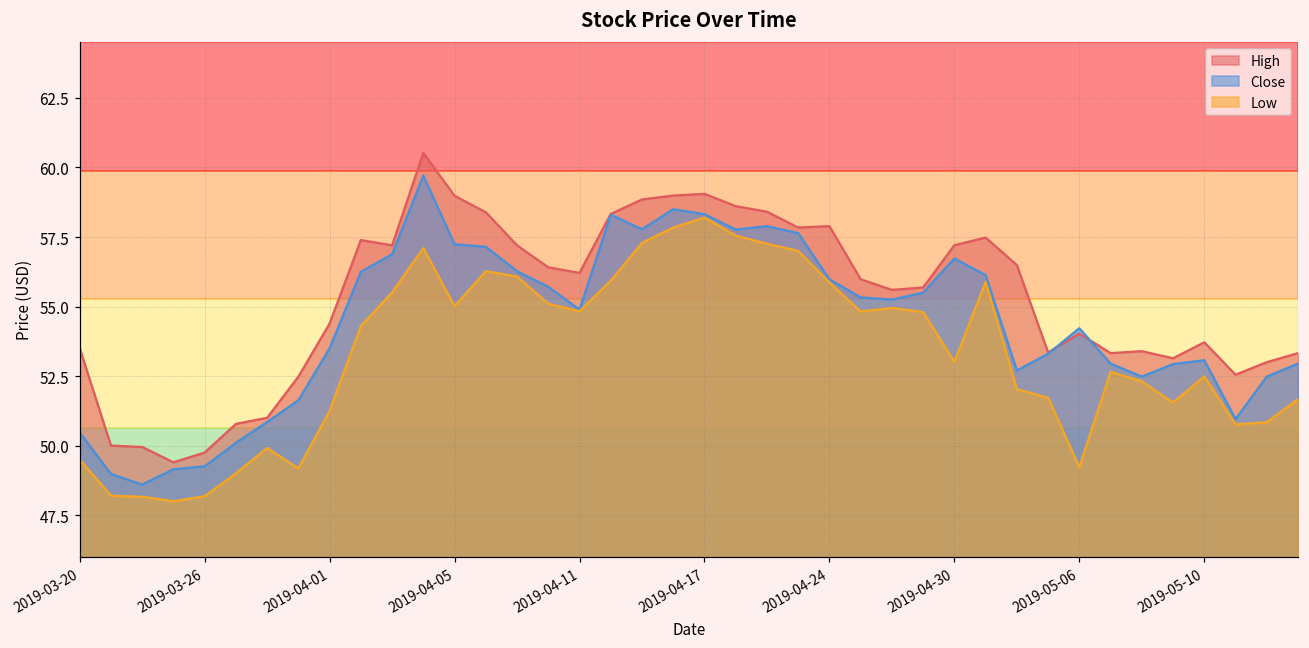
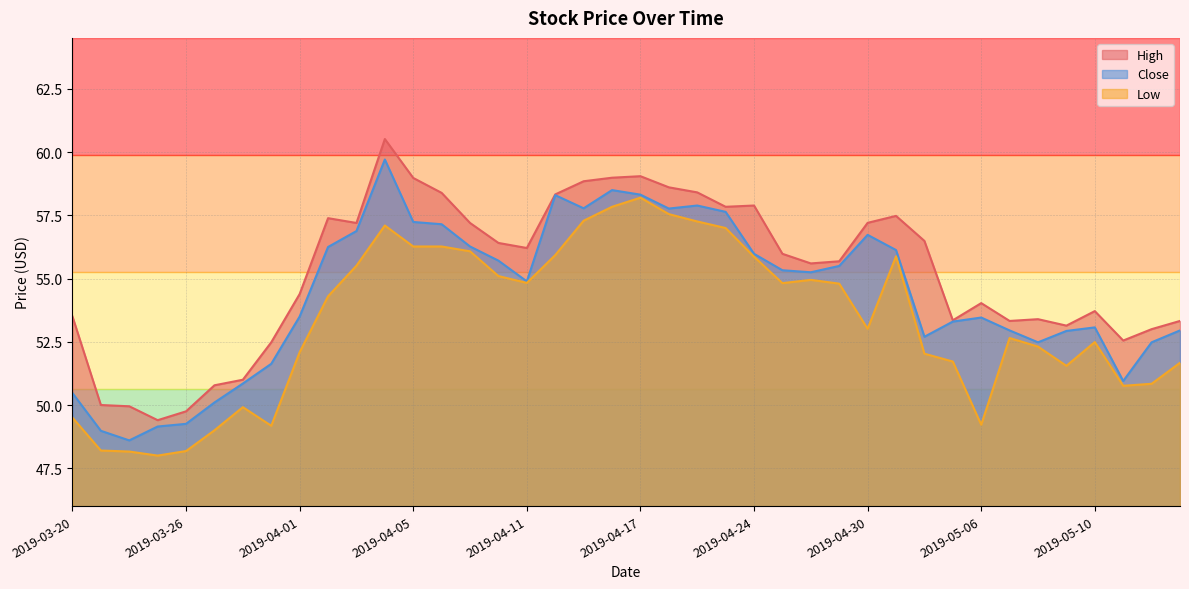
Low, 2019-04-01: 51.3 -> 52.1
Low, 2019-04-05: 55.0 -> 56.3
Close, 2019-05-06: 54.2 -> 53.5
